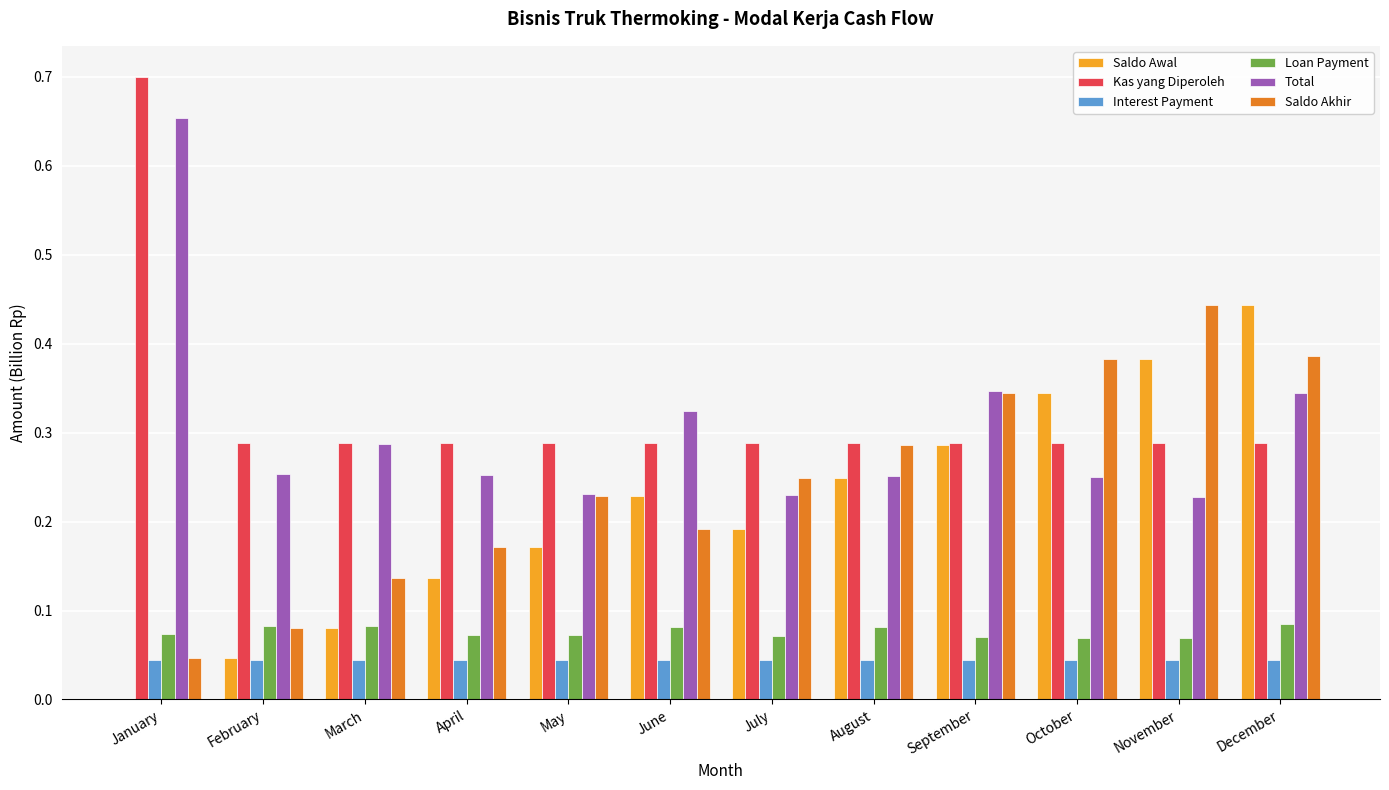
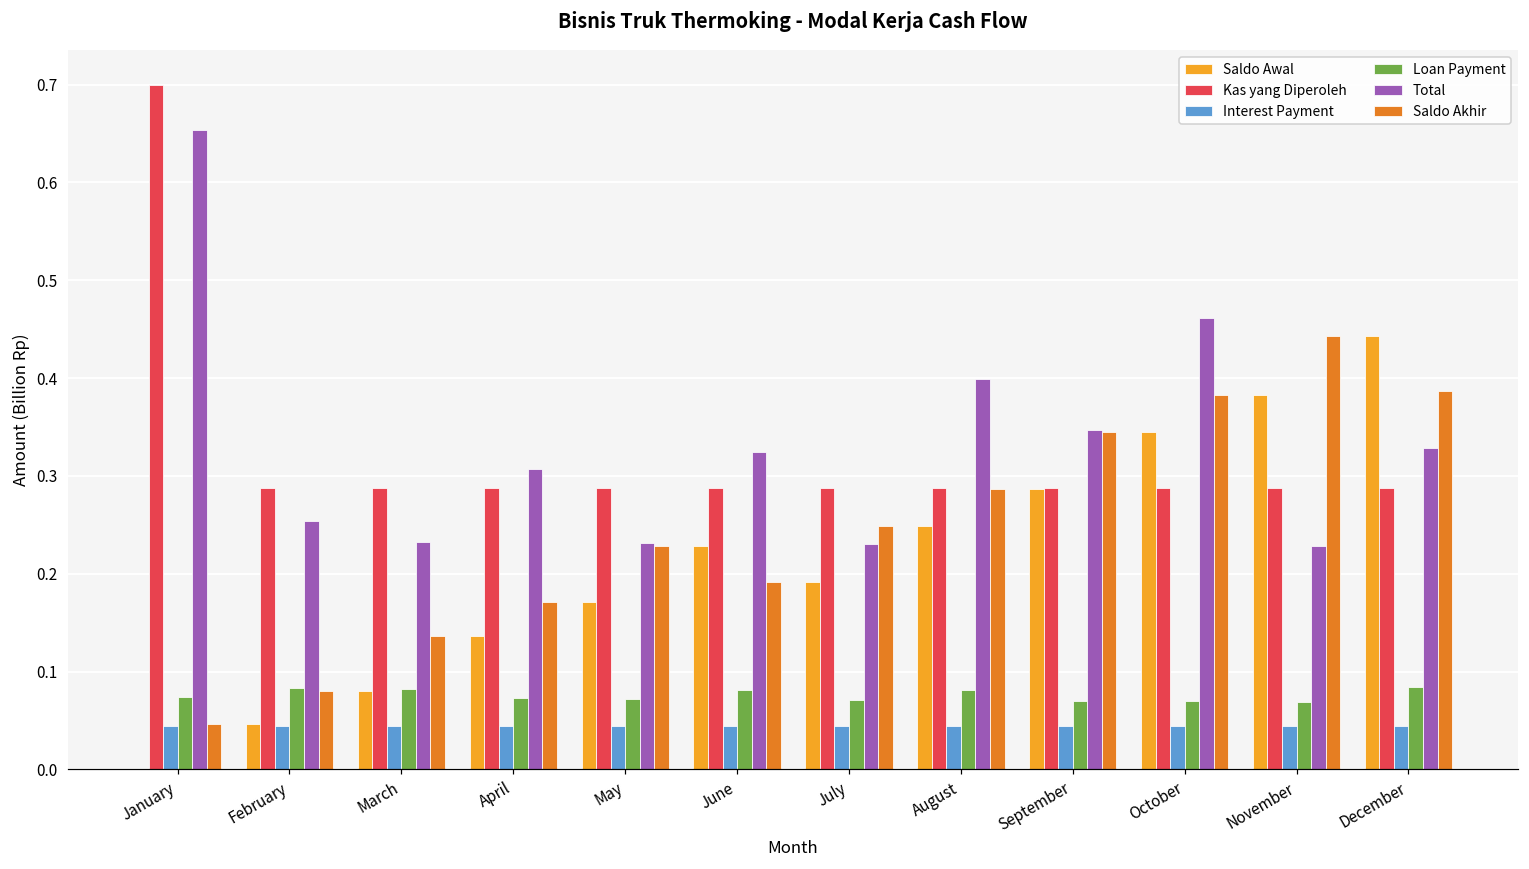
Total, March: 0.29 -> 0.23
Total, April: 0.25 -> 0.31
Total, August: 0.25 -> 0.40
Total, October: 0.25 -> 0.46
Total, December: 0.34 -> 0.33
